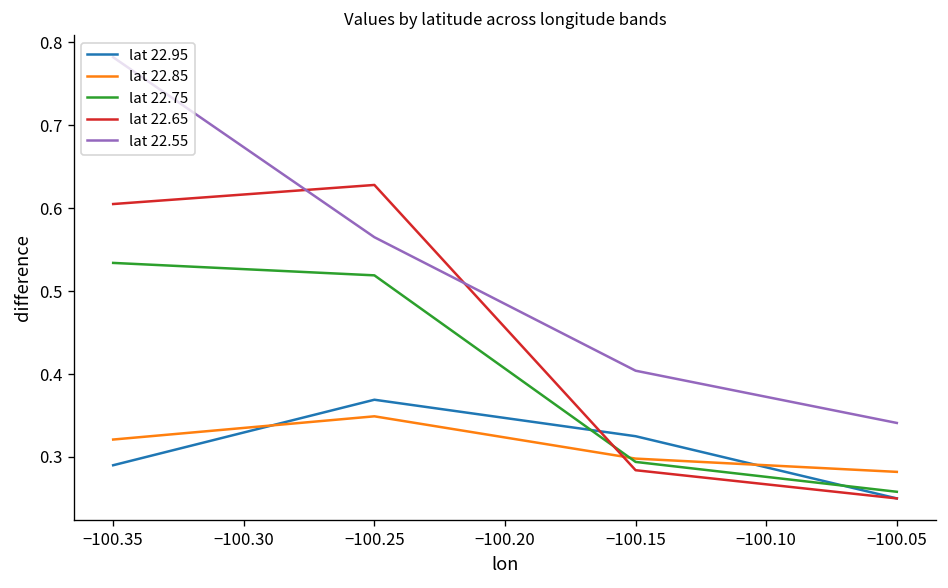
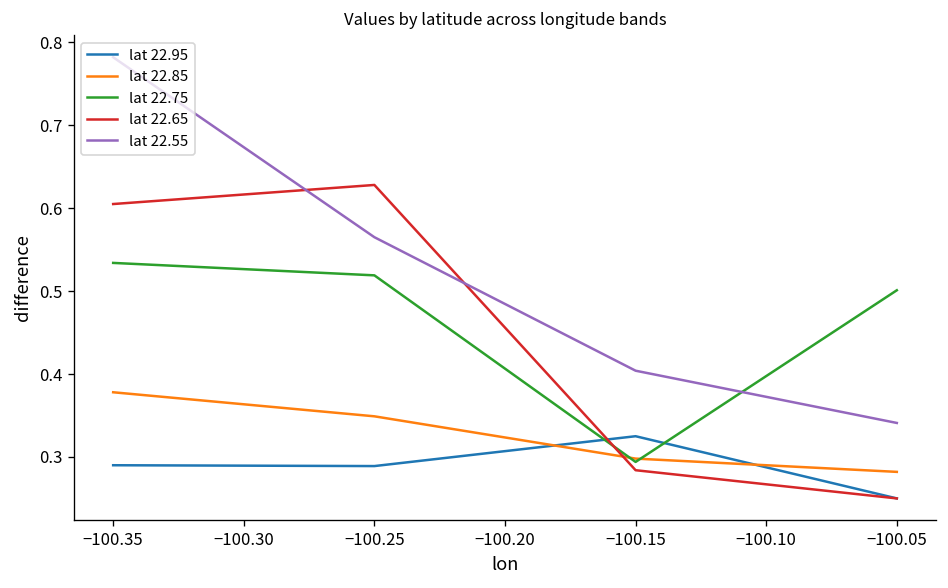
lat 22.85, −100.35: 0.32 -> 0.38
lat 22.95, −100.25: 0.37 -> 0.29
lat 22.75, −100.05: 0.26 -> 0.50
